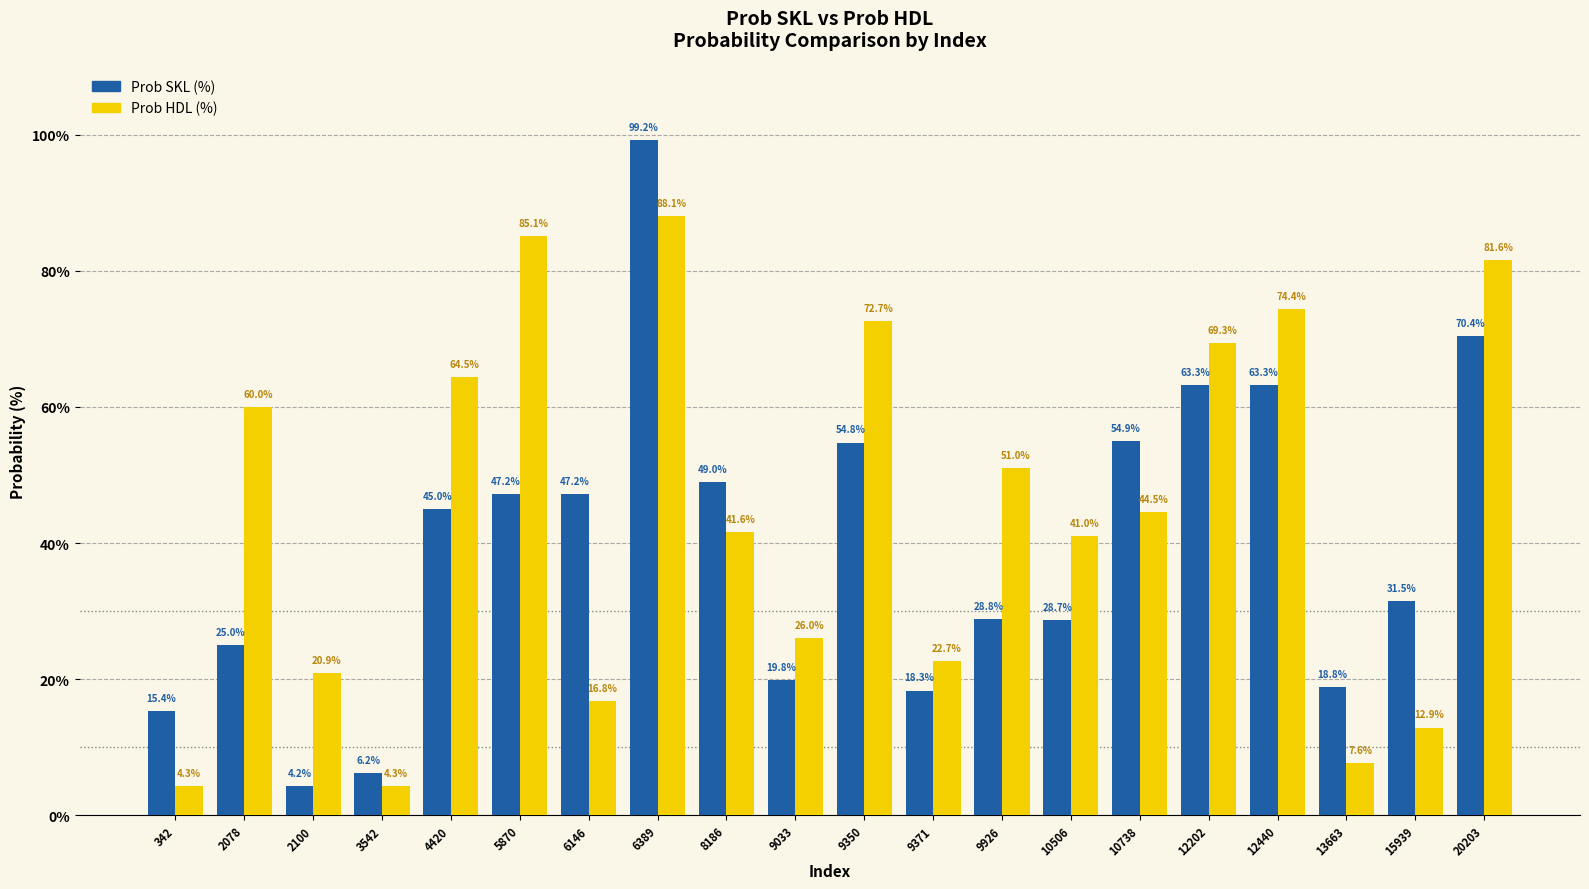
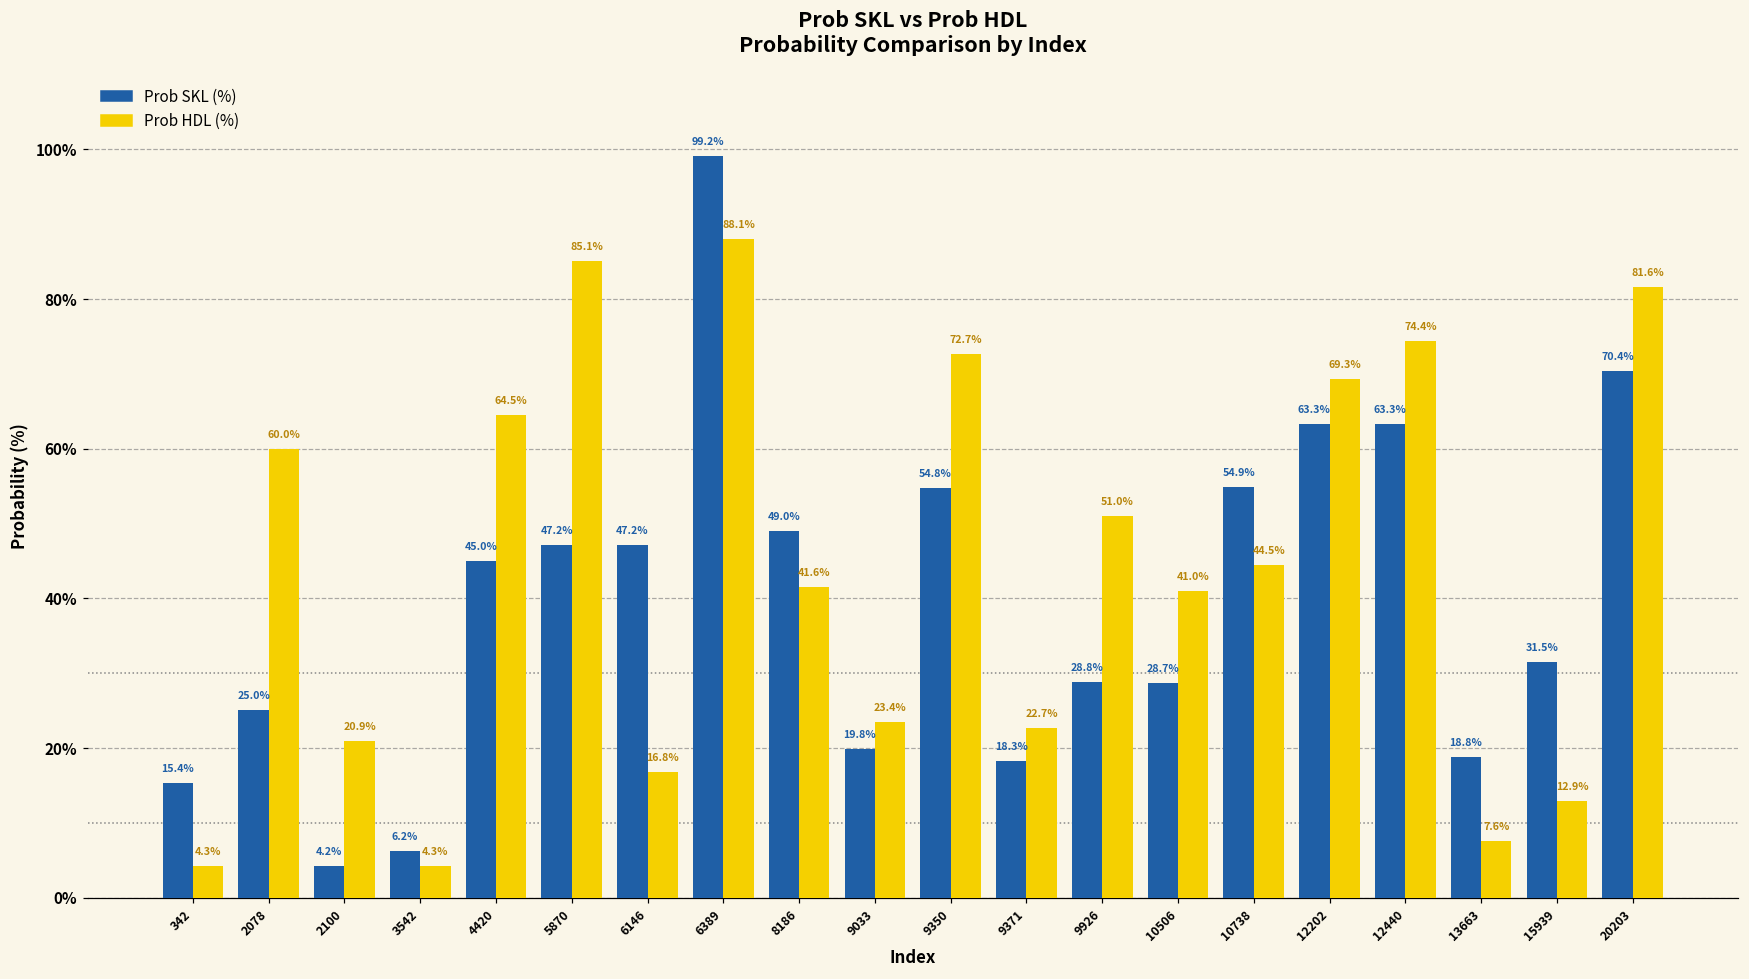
Prob HDL (%), 9033: 26.0% -> 23.4%
